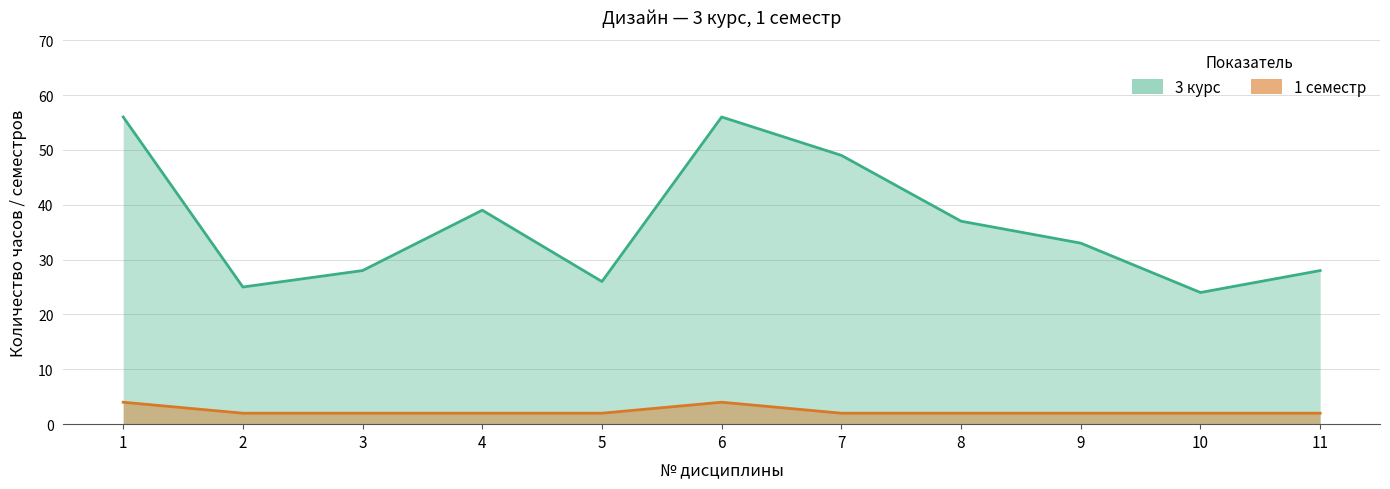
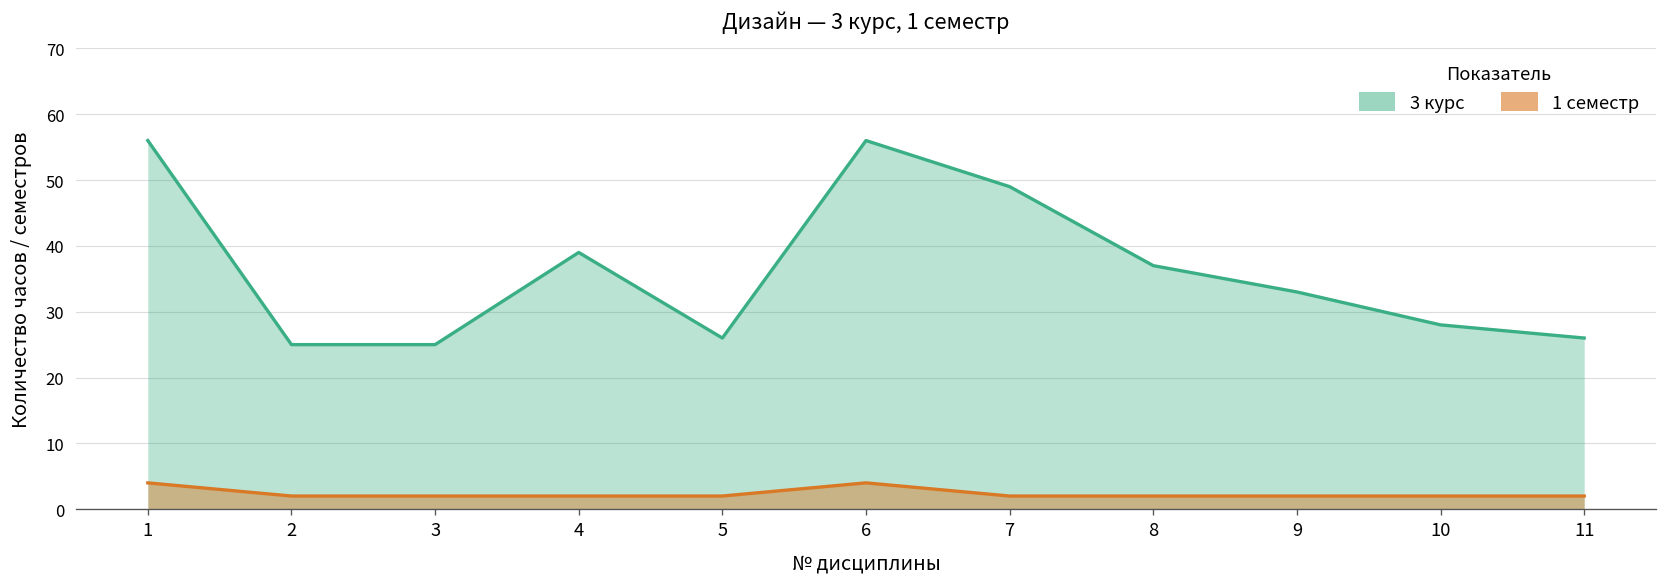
3 курс, 3: 28 -> 25
3 курс, 10: 24 -> 28
3 курс, 11: 28 -> 26
